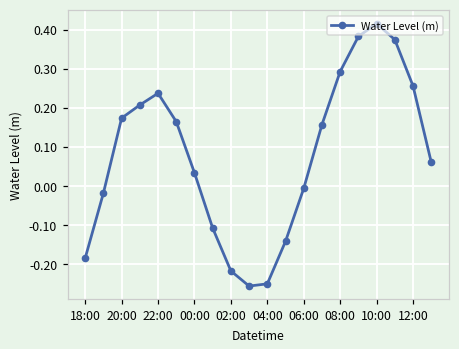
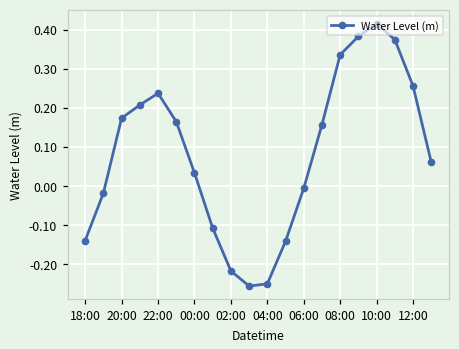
18:00: -0.19 -> -0.14
08:00: 0.29 -> 0.34
